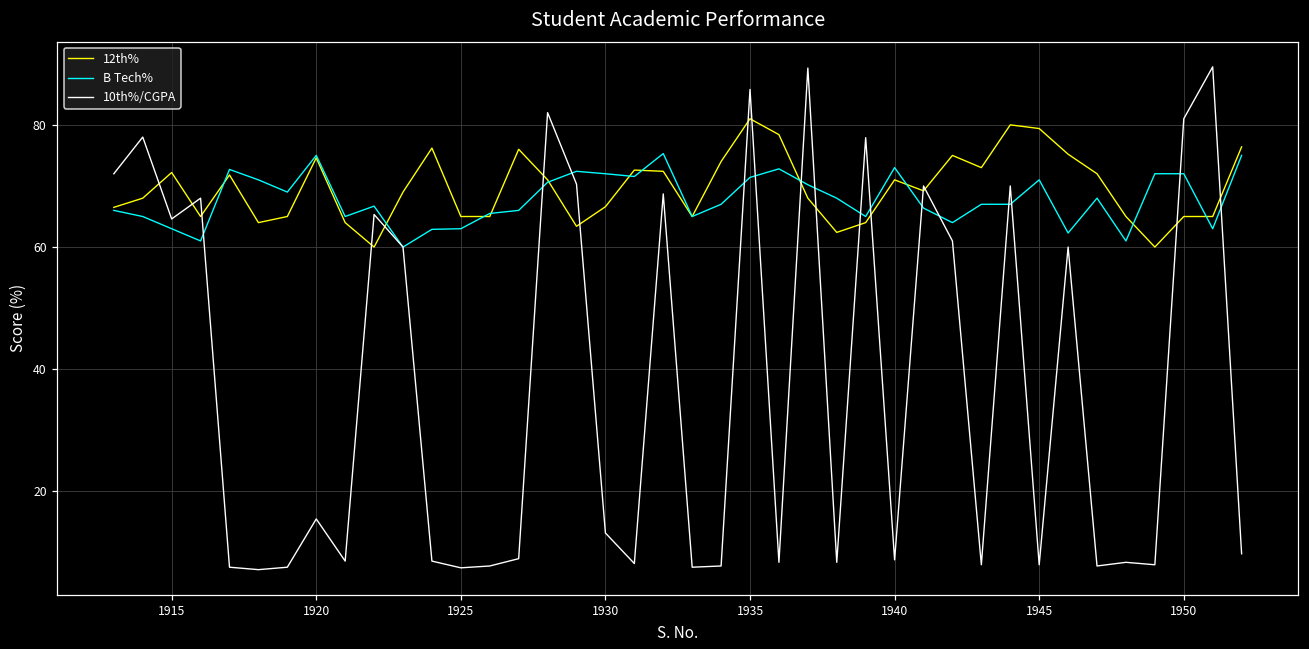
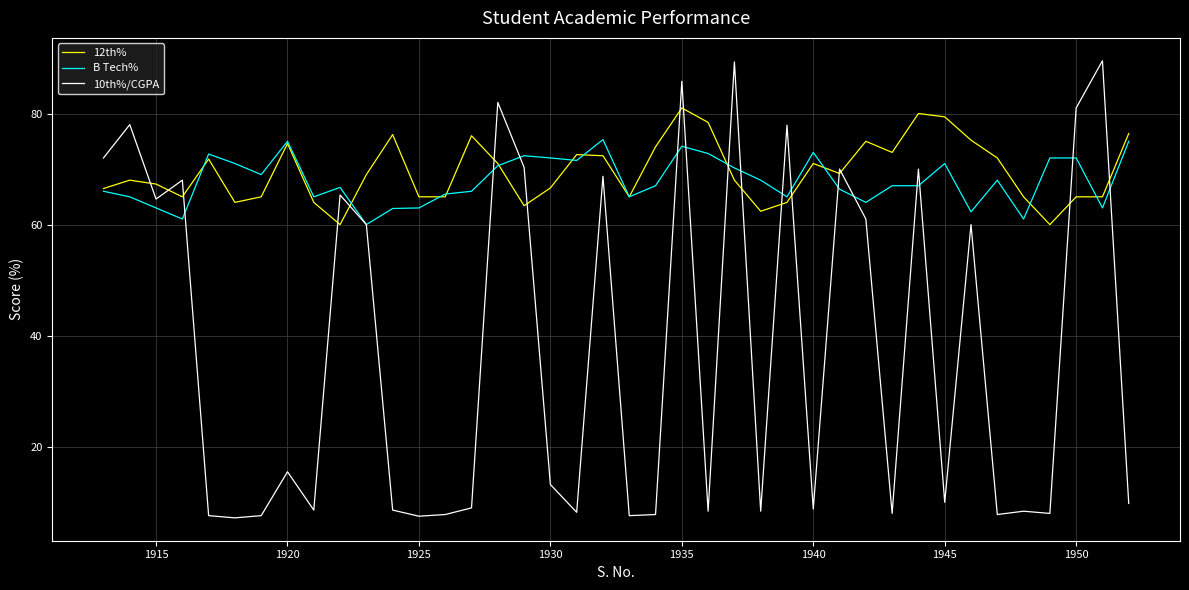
12th%, 1915: 72 -> 67
B Tech%, 1935: 71 -> 74
10th%/CGPA, 1945: 8 -> 10
